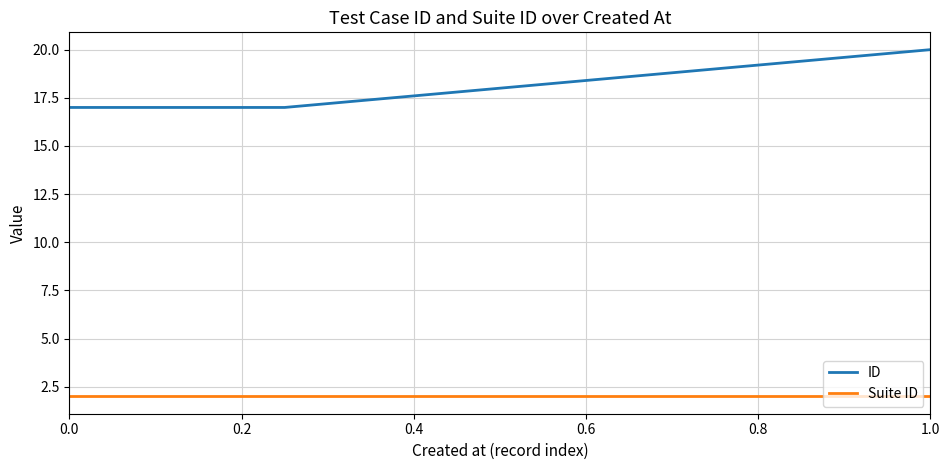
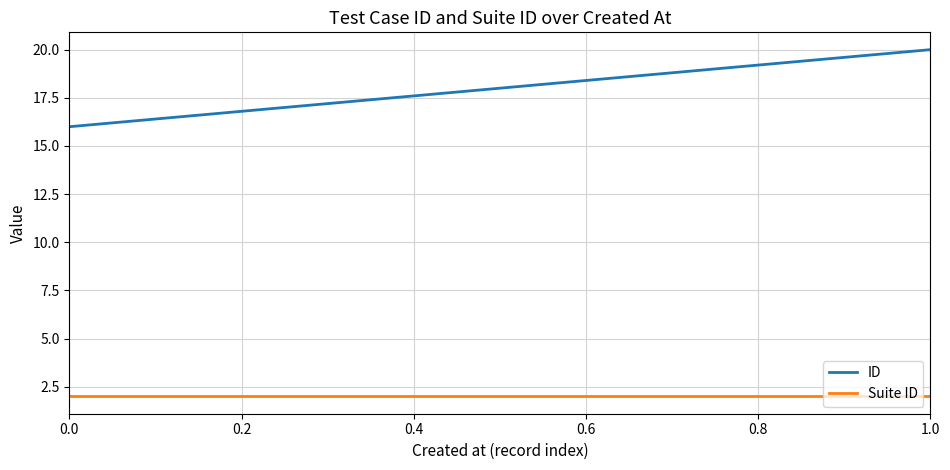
ID, 0.0: 17 -> 16
